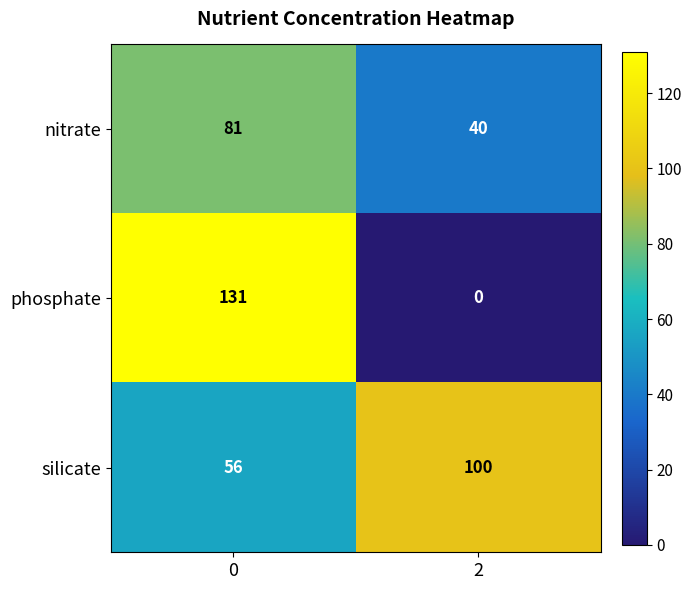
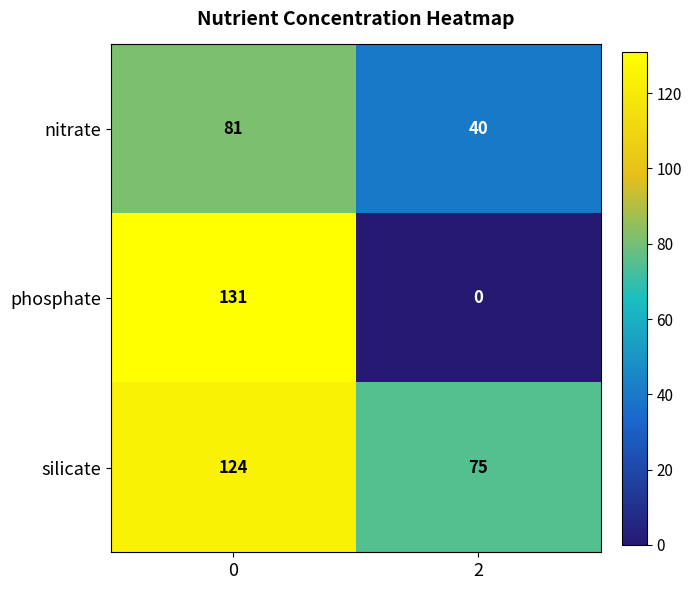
silicate, 0: 56 -> 124
silicate, 2: 100 -> 75
